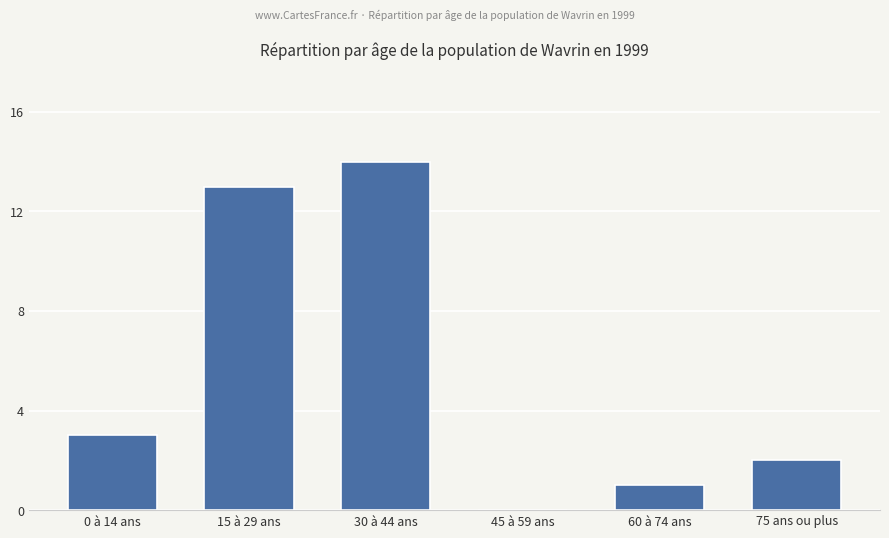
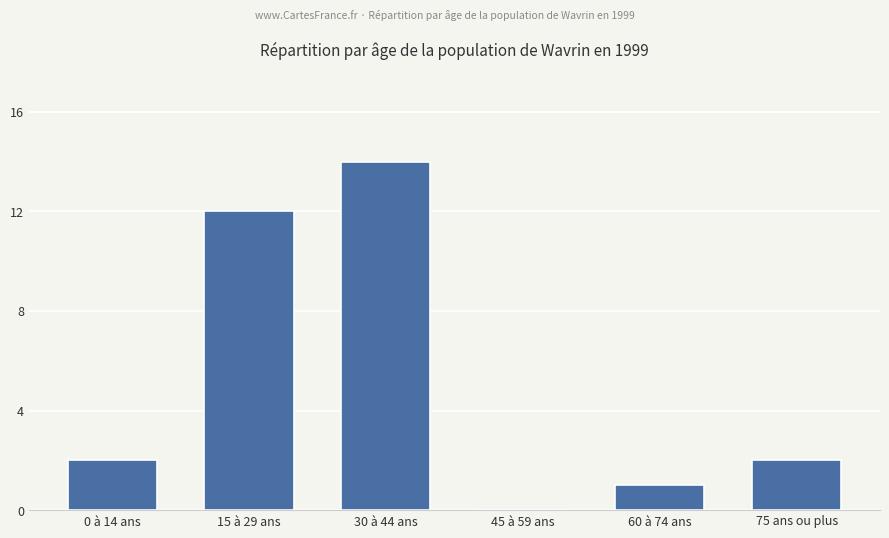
0 à 14 ans: 3 -> 2
15 à 29 ans: 13 -> 12
